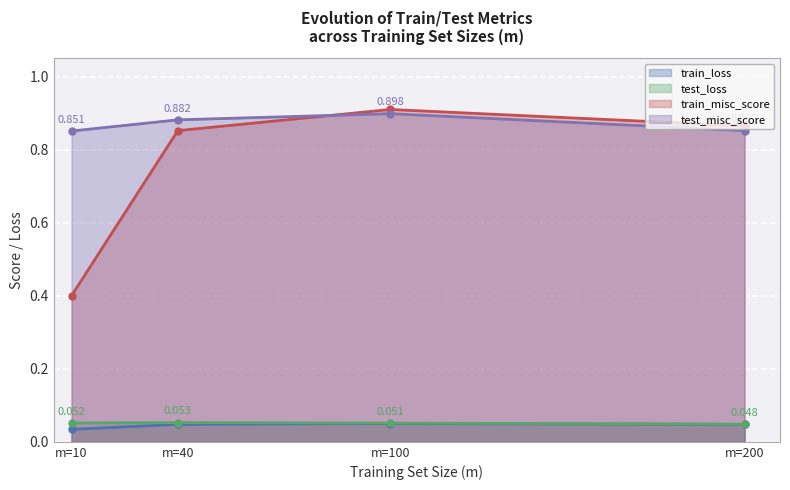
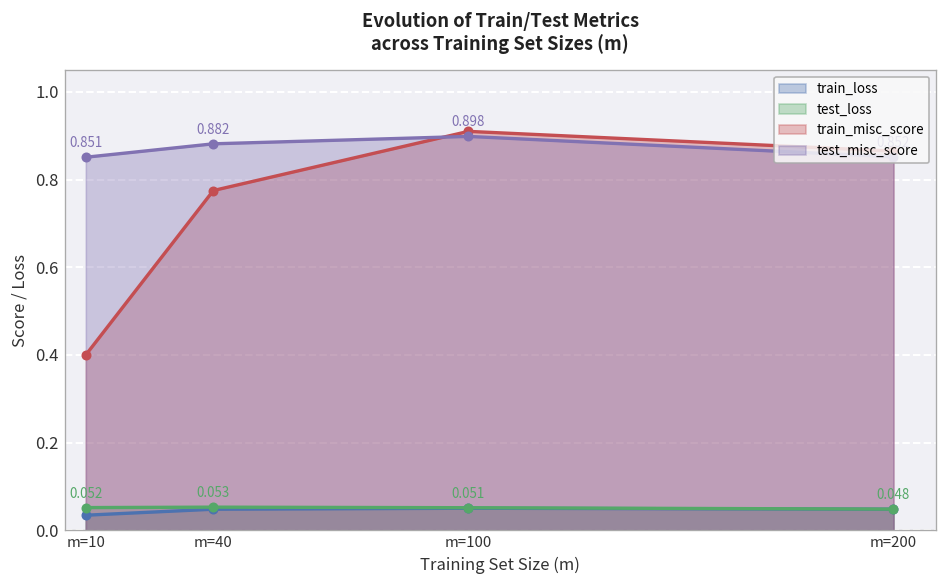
train_misc_score, m=40: 0.85 -> 0.78
